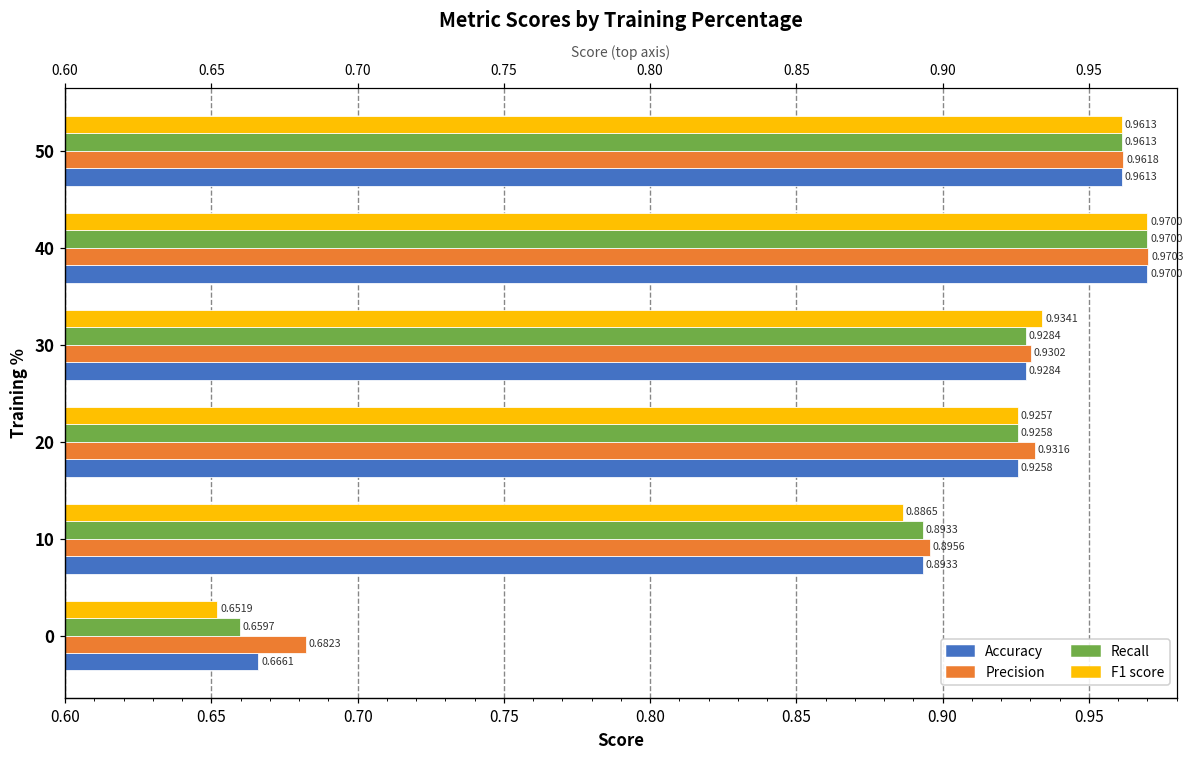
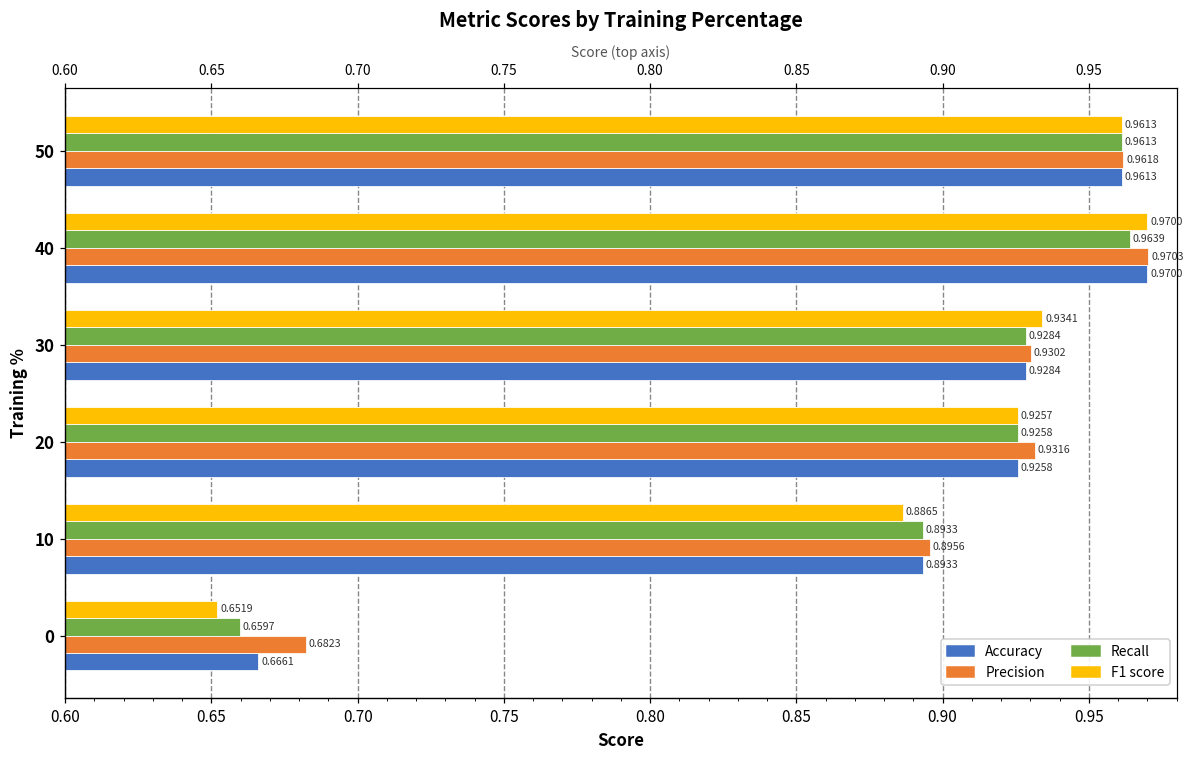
Recall, 40: 0.9700 -> 0.9639
